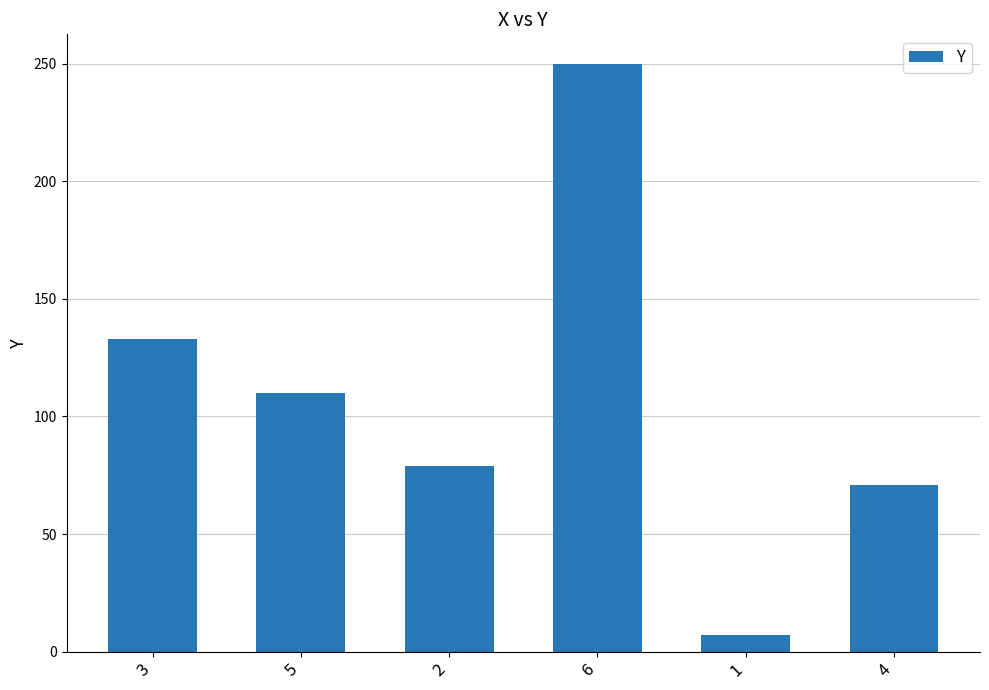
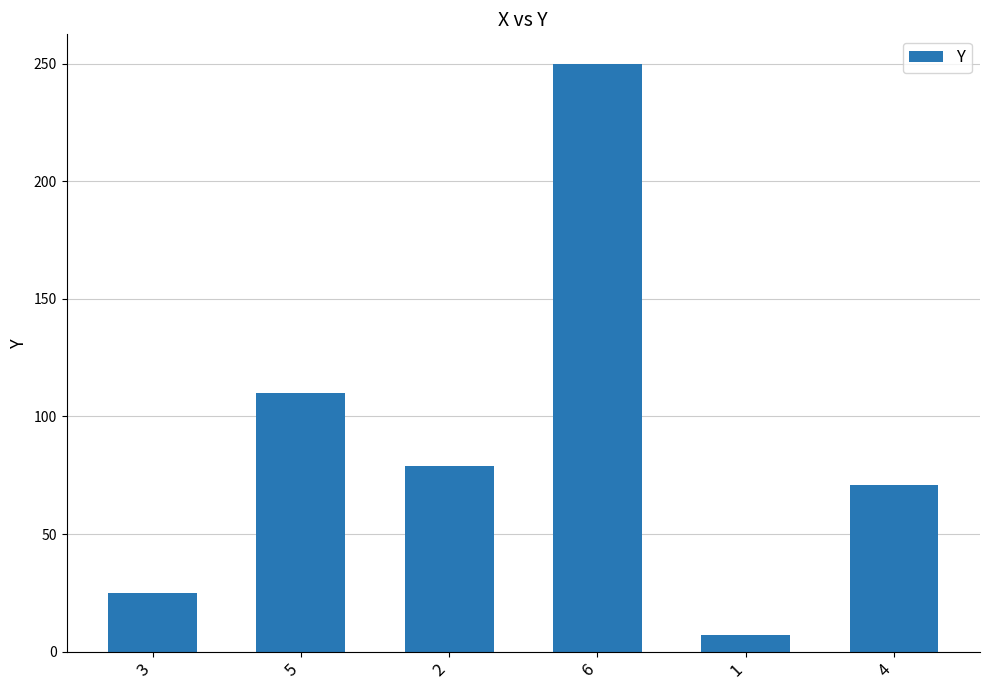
3: 133 -> 25
